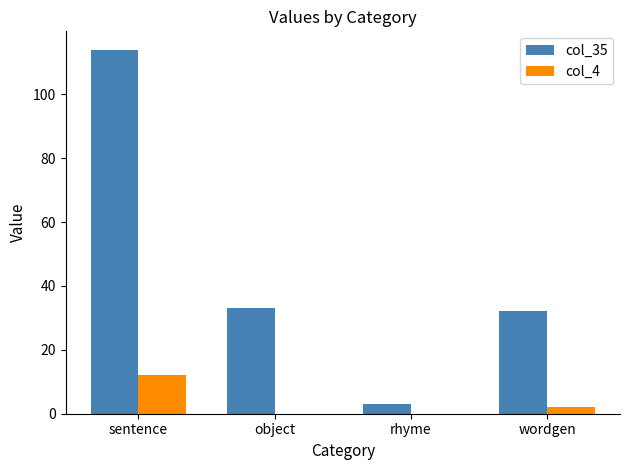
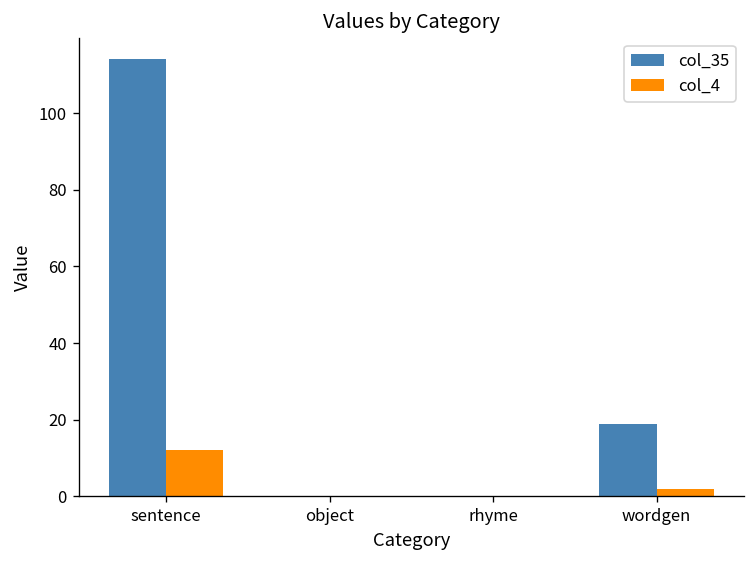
col_35, object: 33 -> 0
col_35, rhyme: 3 -> 0
col_35, wordgen: 32 -> 19
